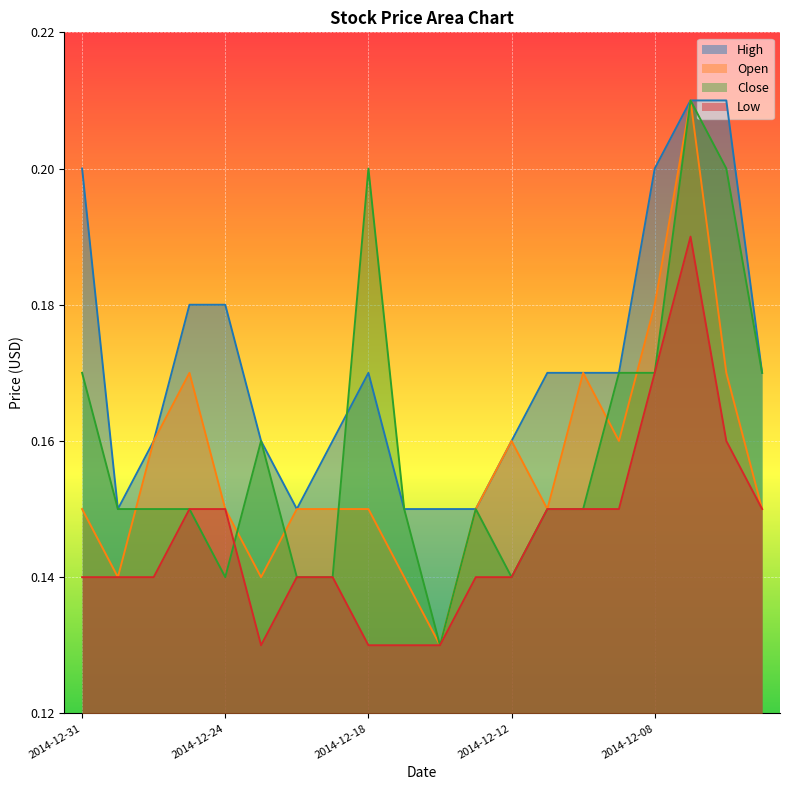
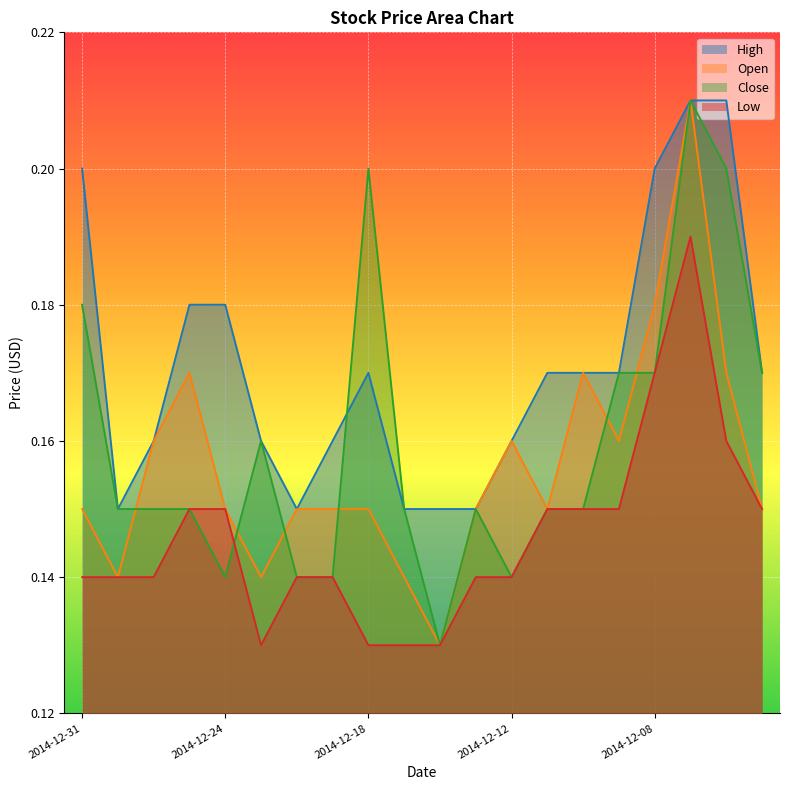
Close, 2014-12-31: 0.17 -> 0.18
